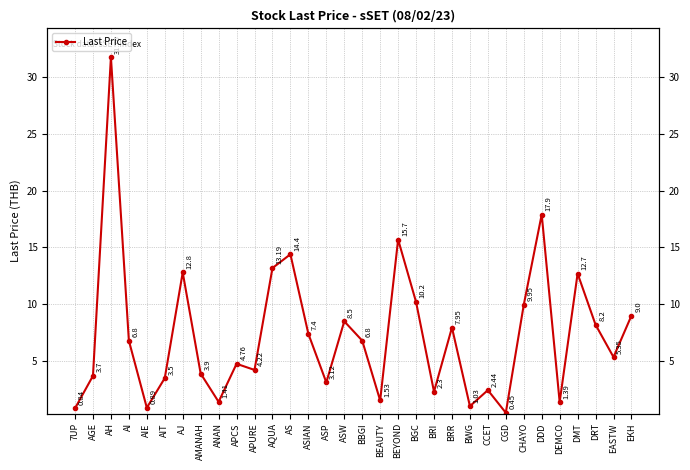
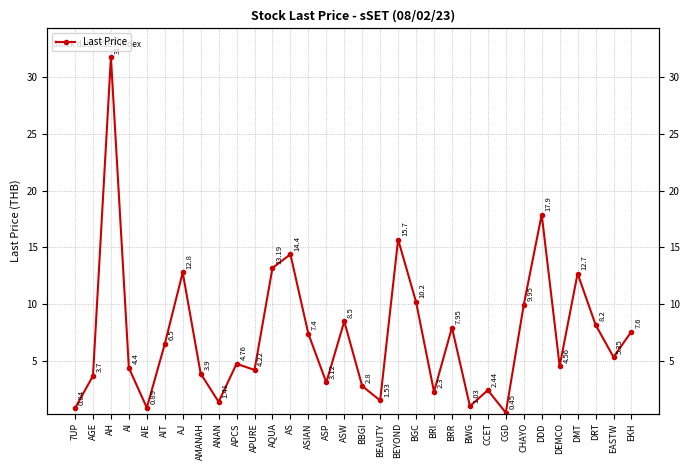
AI: 6.8 -> 4.4
AIT: 3.5 -> 6.5
BBGI: 6.8 -> 2.8
DEMCO: 1.39 -> 4.56
EKH: 9.0 -> 7.6
